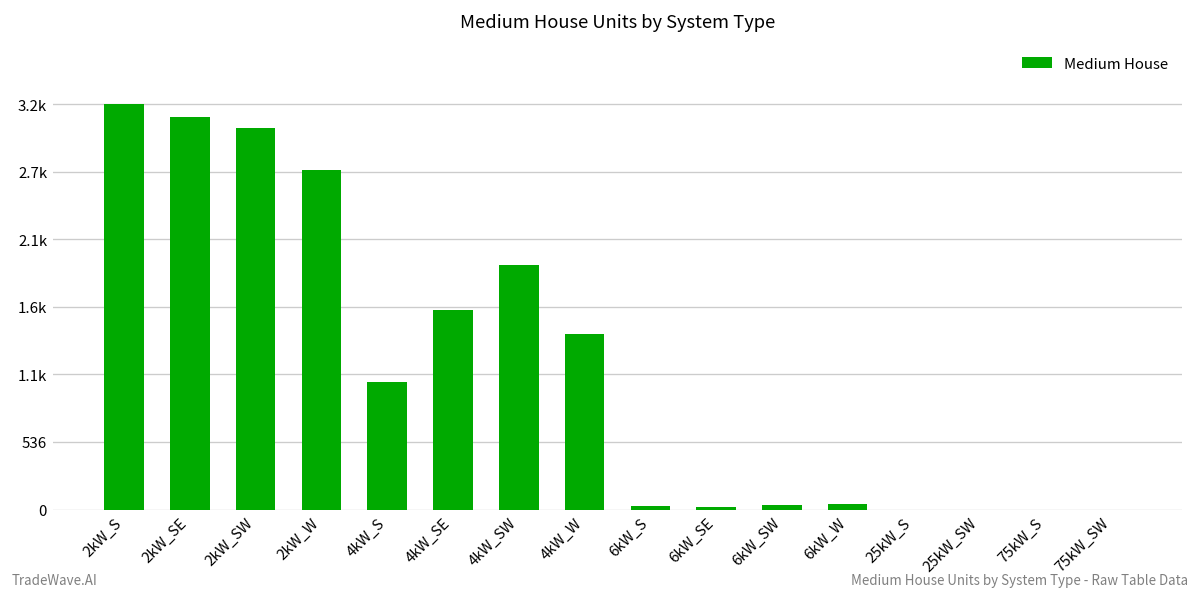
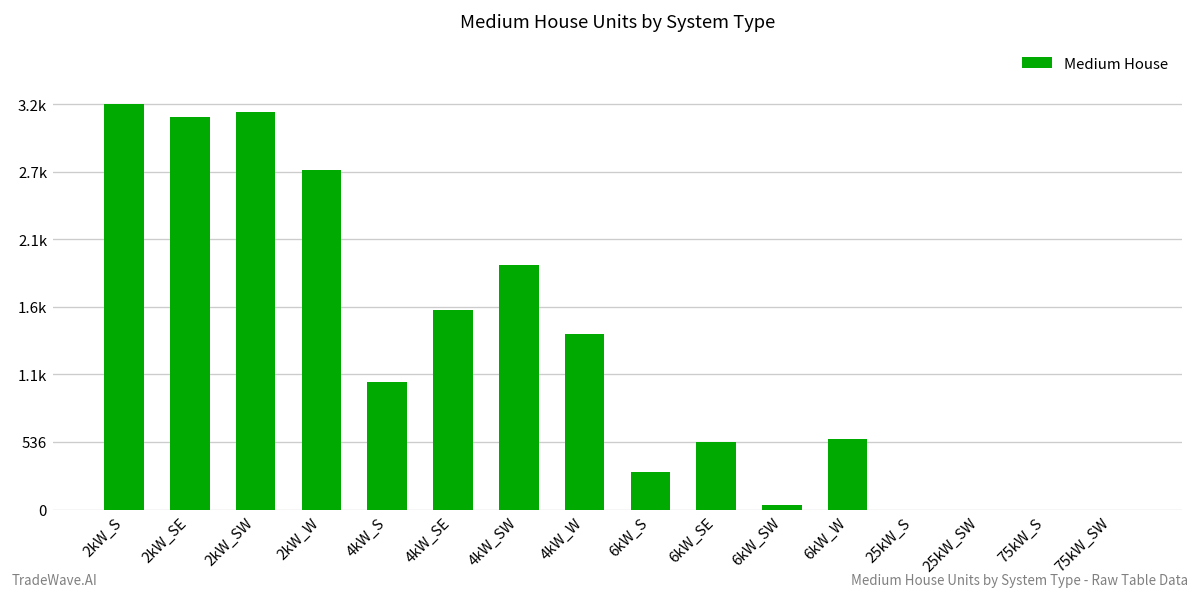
2kW_SW: 3030 -> 3150
6kW_S: 30 -> 300
6kW_SE: 20 -> 530
6kW_W: 40 -> 560
